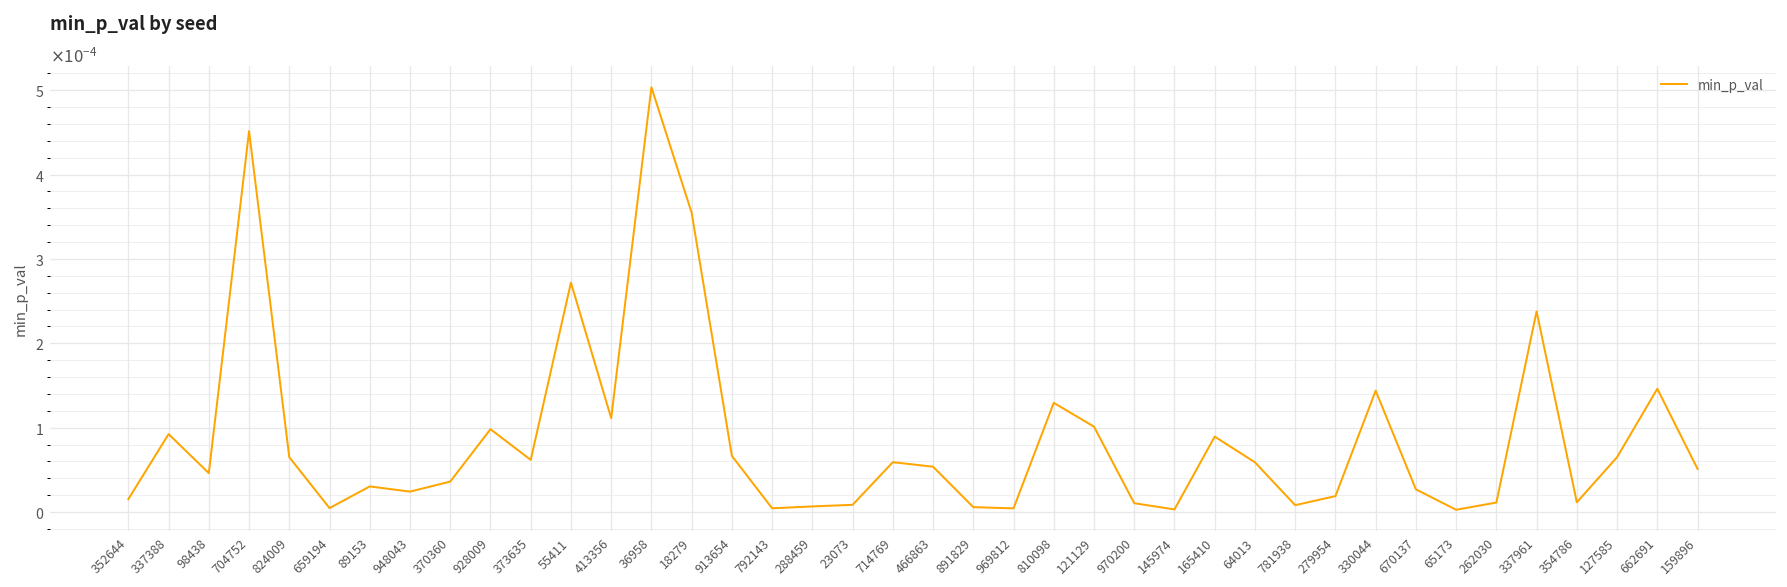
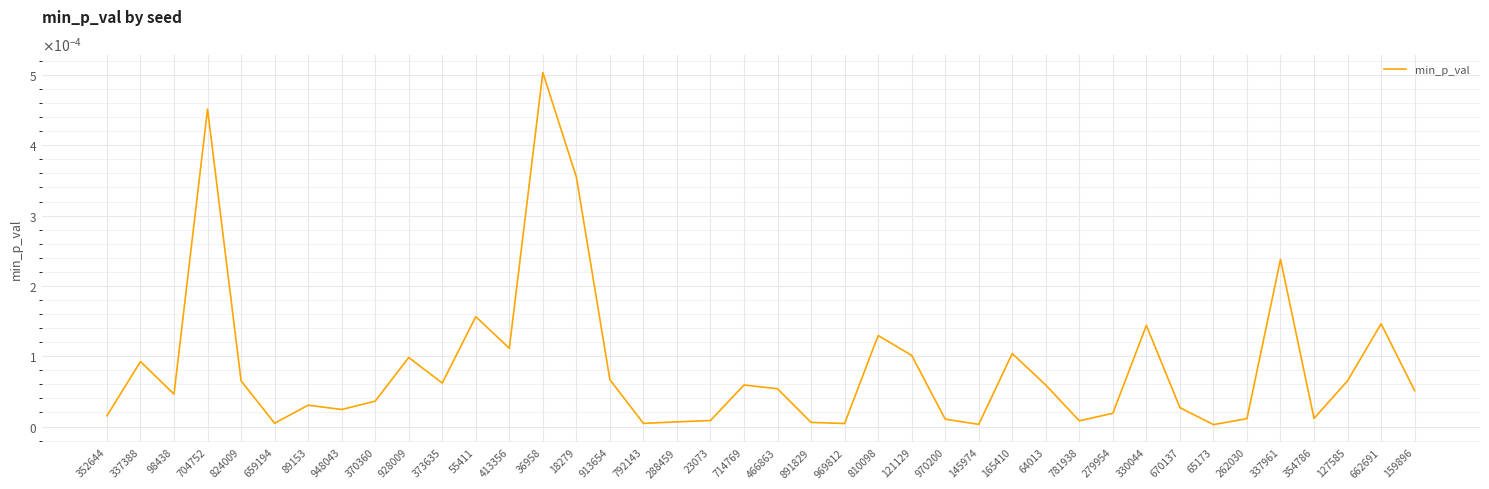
55411: 0.00027 -> 0.00016
165410: 0.00009 -> 0.00010
